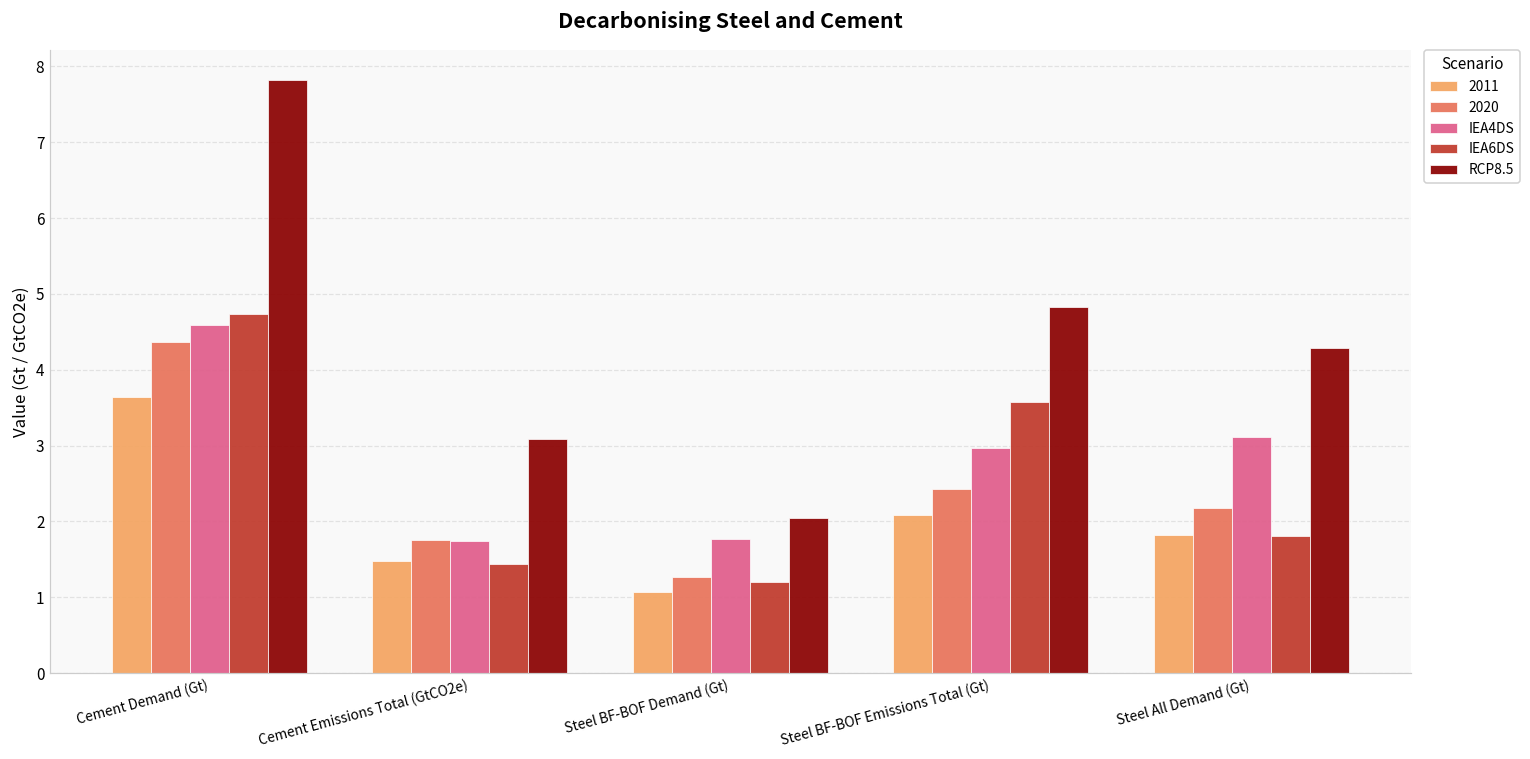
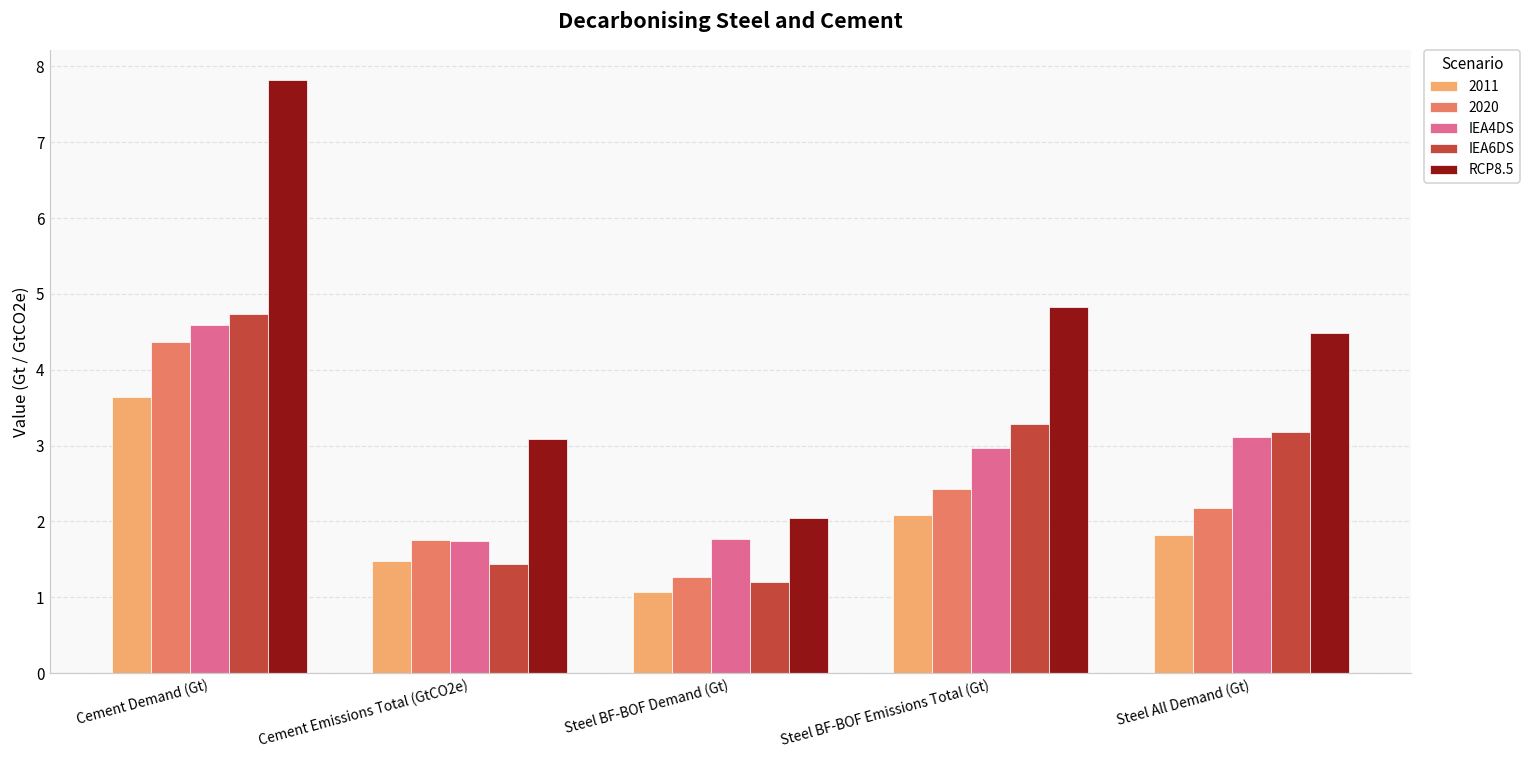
IEA6DS, Steel BF-BOF Emissions Total (Gt): 3.6 -> 3.3
IEA6DS, Steel All Demand (Gt): 1.8 -> 3.2
RCP8.5, Steel All Demand (Gt): 4.3 -> 4.5
